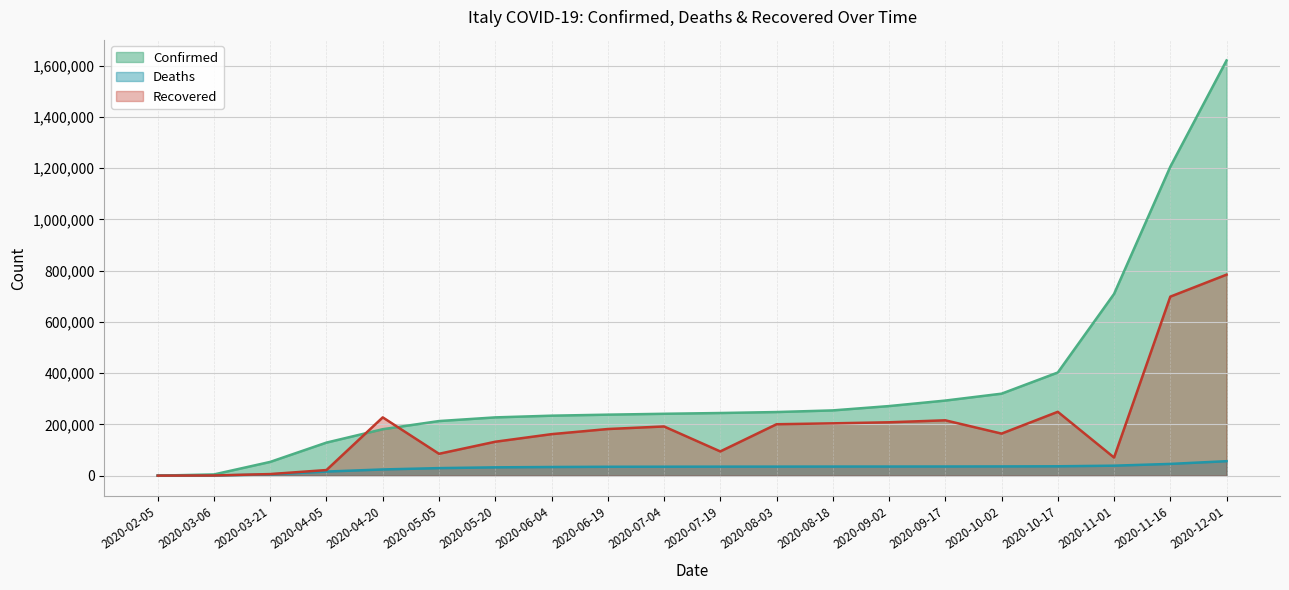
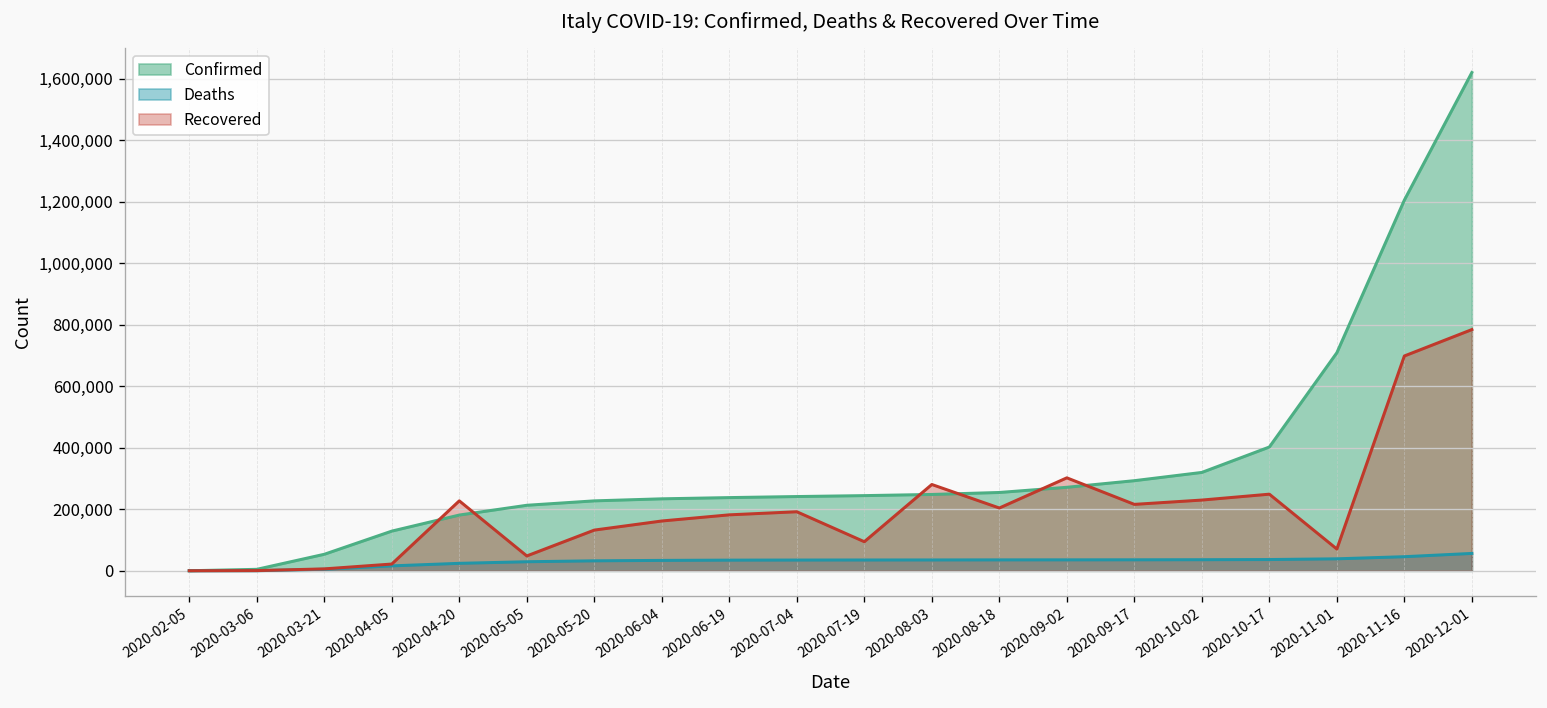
Recovered, 2020-05-05: 90,000 -> 50,000
Recovered, 2020-08-03: 200,000 -> 280,000
Recovered, 2020-09-02: 210,000 -> 300,000
Recovered, 2020-10-02: 160,000 -> 230,000
